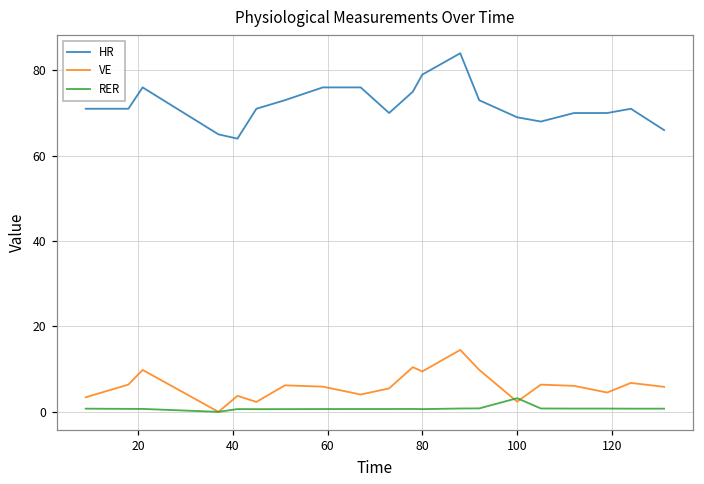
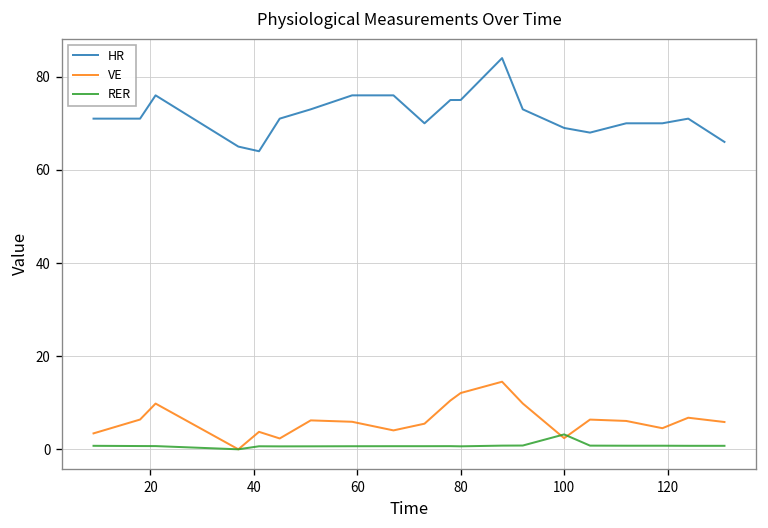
HR, 80: 79 -> 75
VE, 80: 9 -> 12
